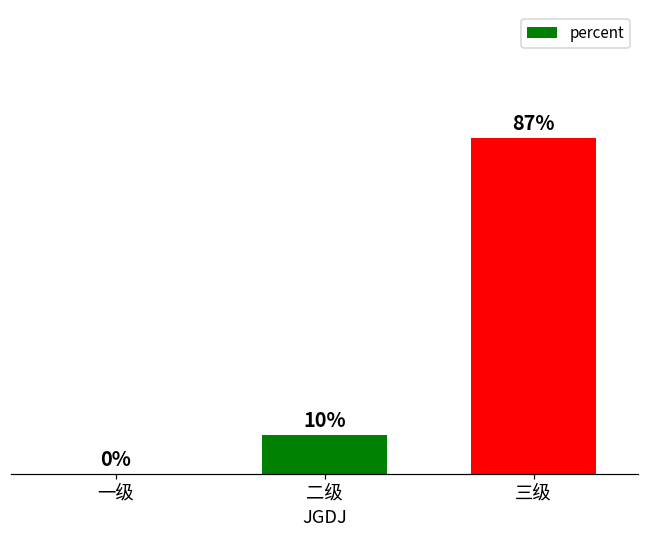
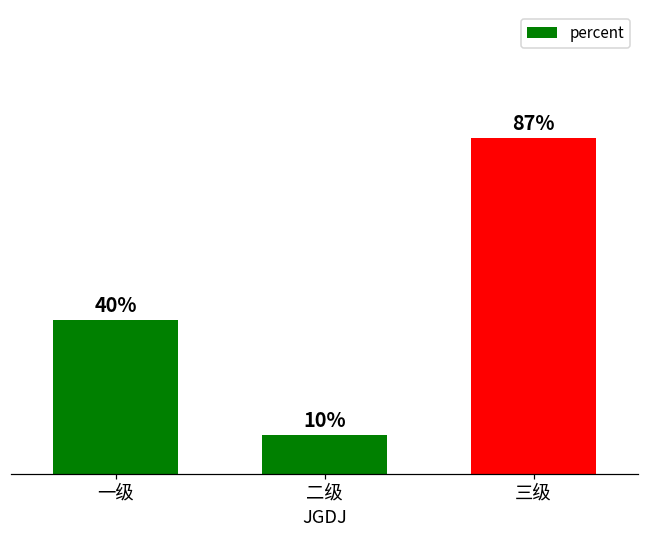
一级: 0% -> 40%
